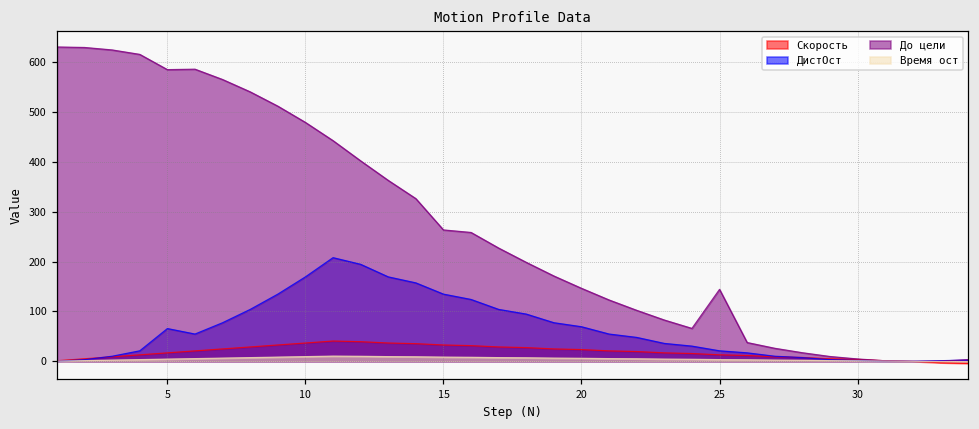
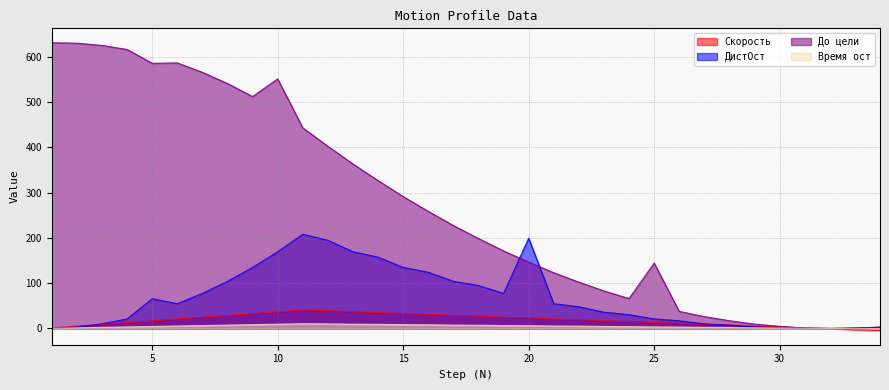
До цели, 10: 480 -> 550
До цели, 15: 260 -> 290
ДистОст, 20: 70 -> 200
